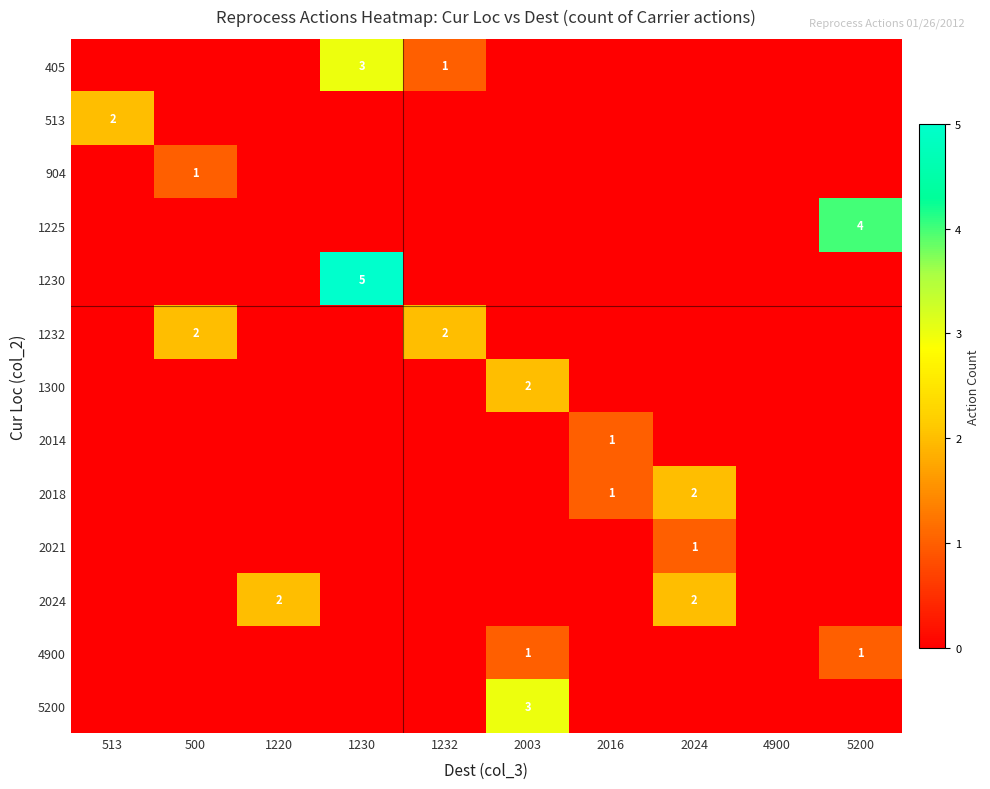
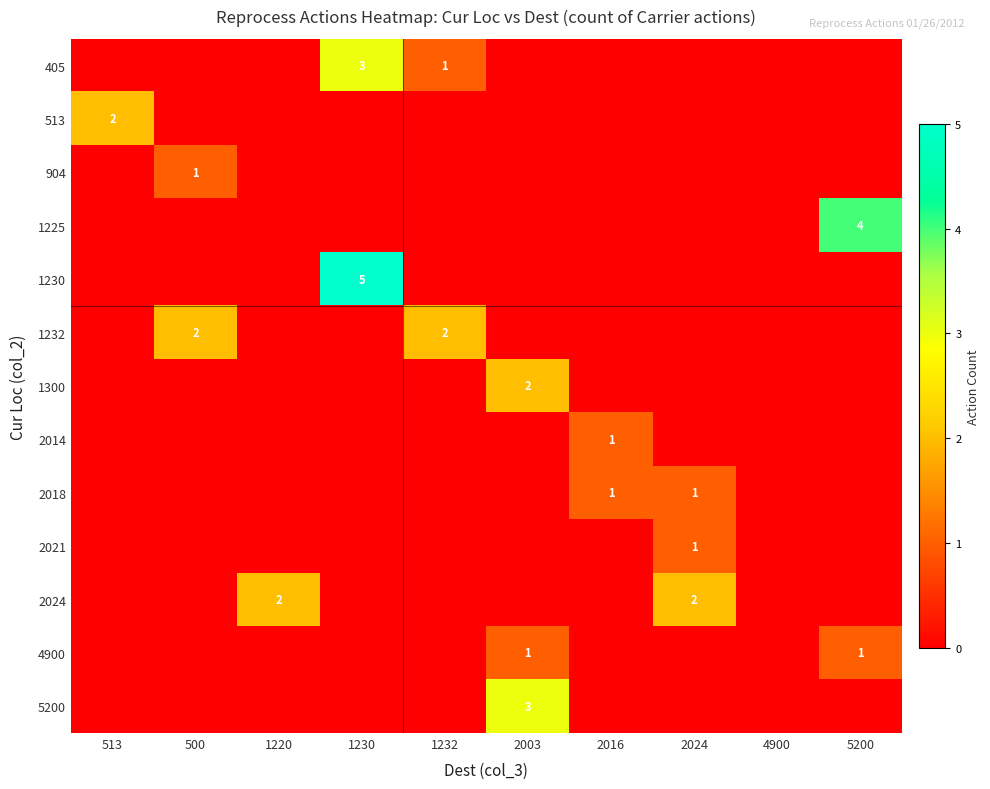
2018, 2024: 2 -> 1
